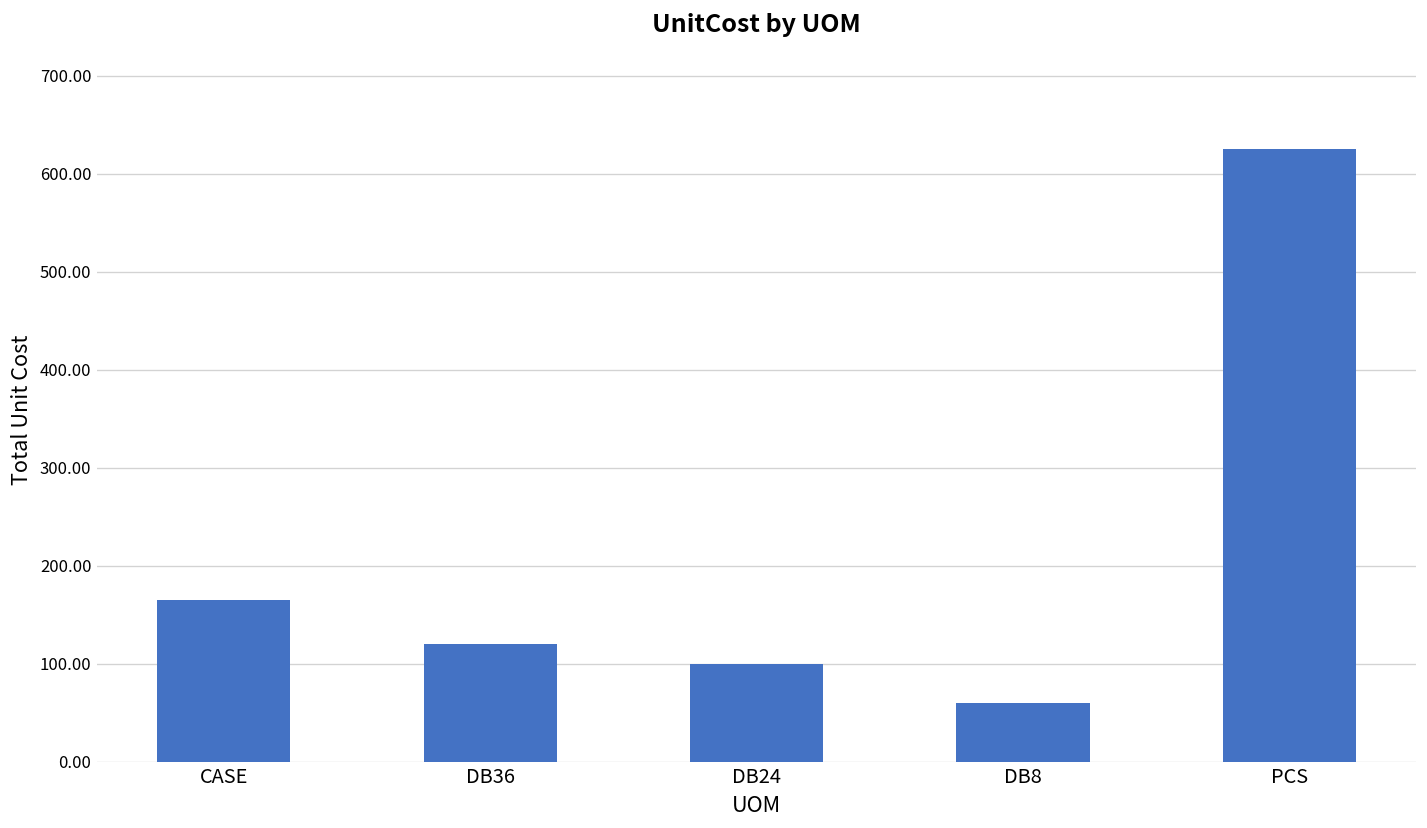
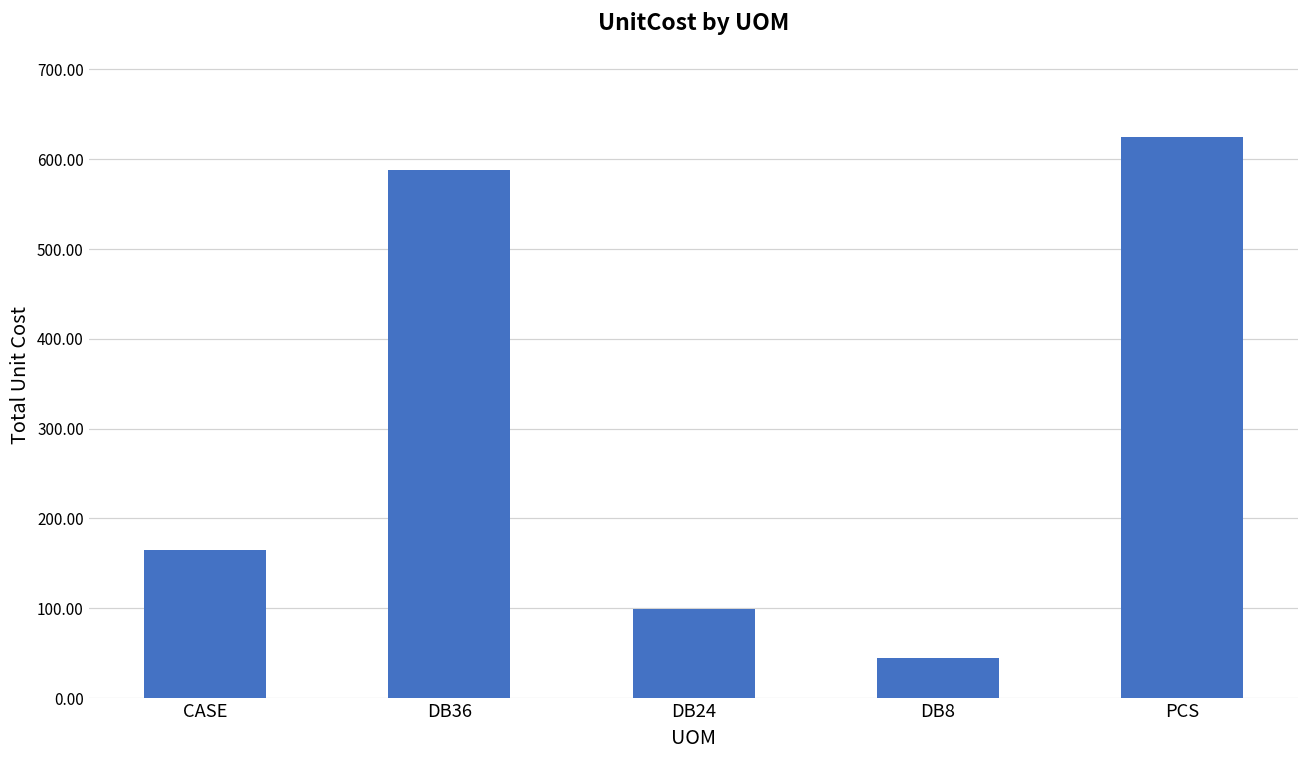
DB36: 120 -> 590
DB8: 60 -> 50
